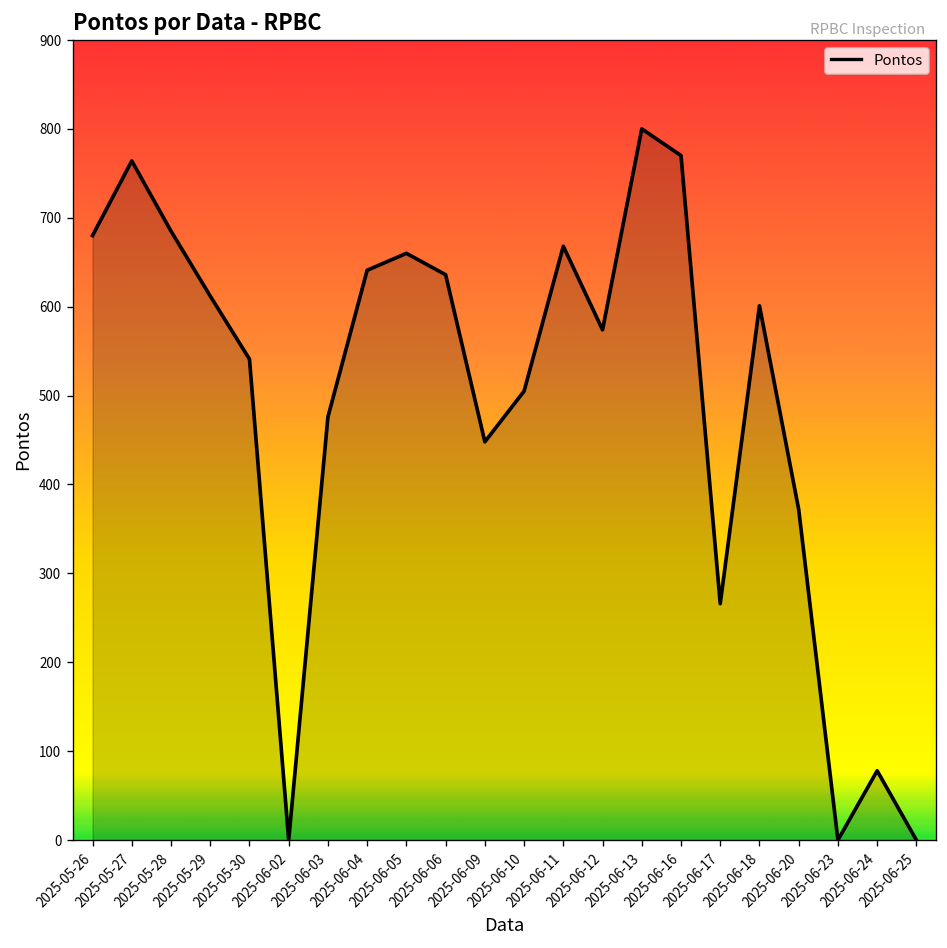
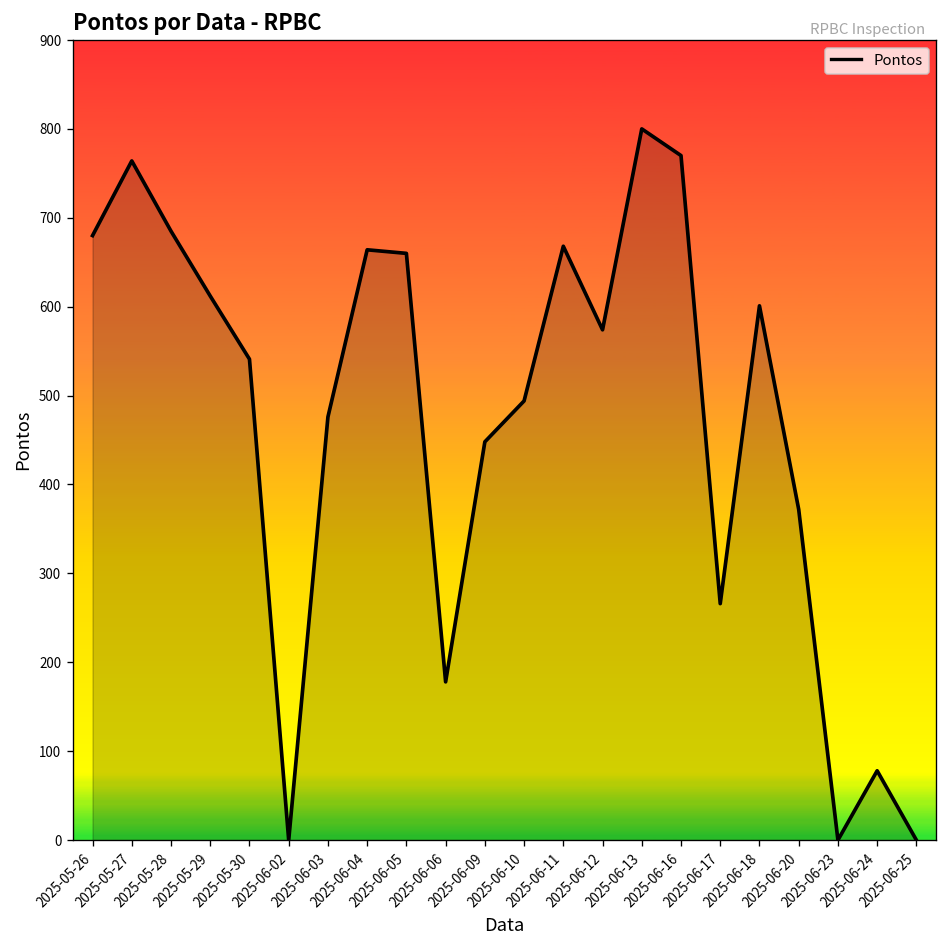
2025-06-04: 640 -> 660
2025-06-06: 640 -> 180
2025-06-10: 510 -> 490
